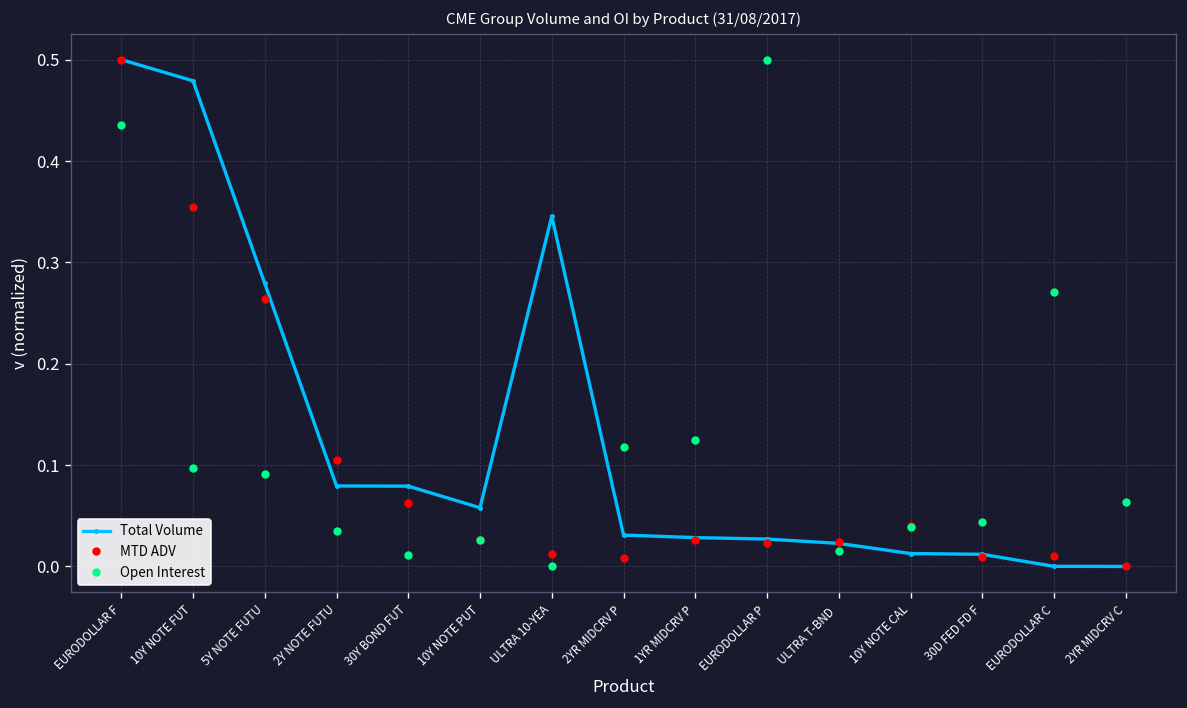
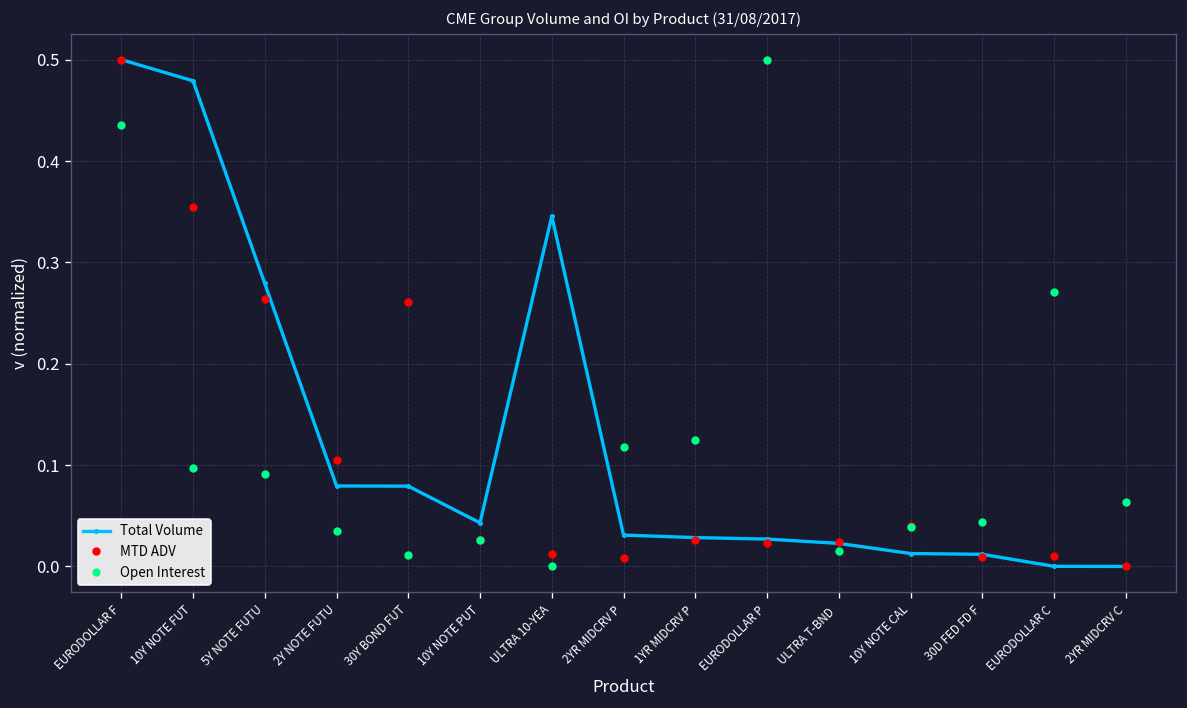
MTD ADV, 30Y BOND FUT: 0.06 -> 0.26
Total Volume, 10Y NOTE PUT: 0.06 -> 0.04
